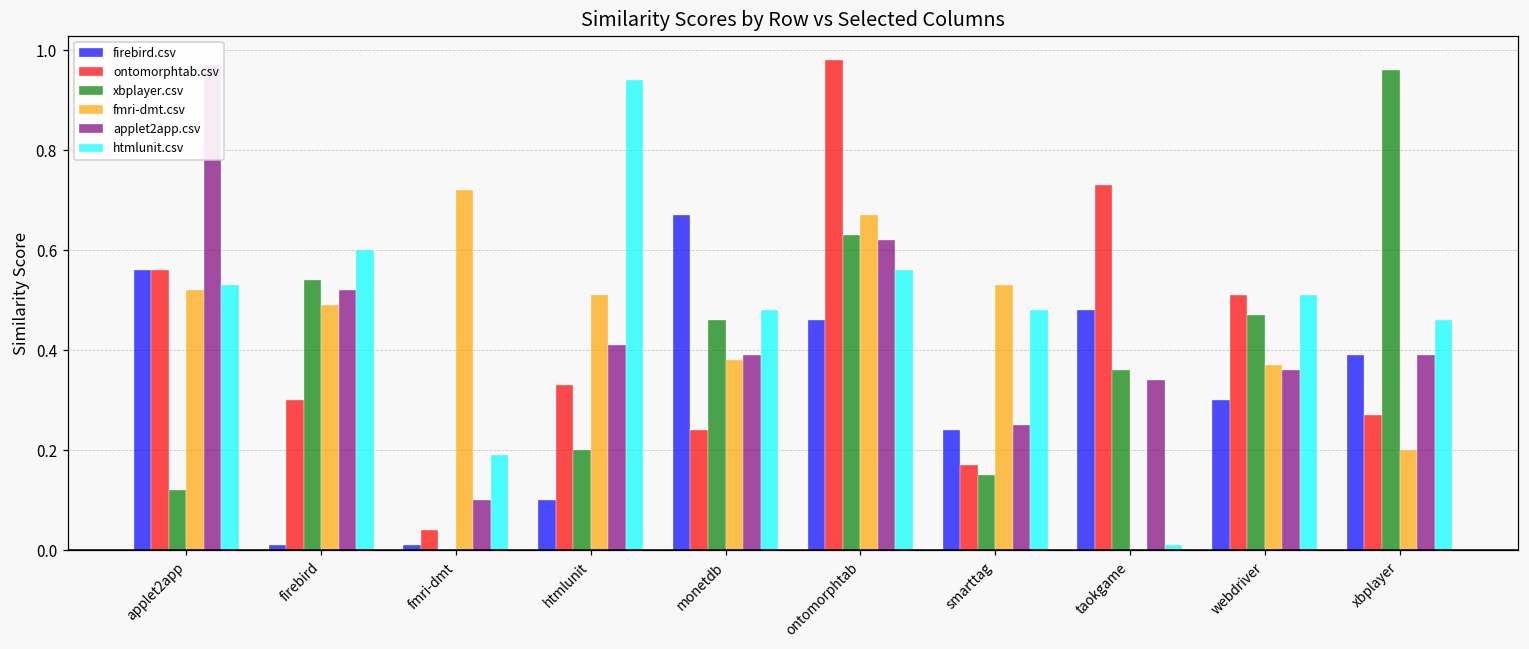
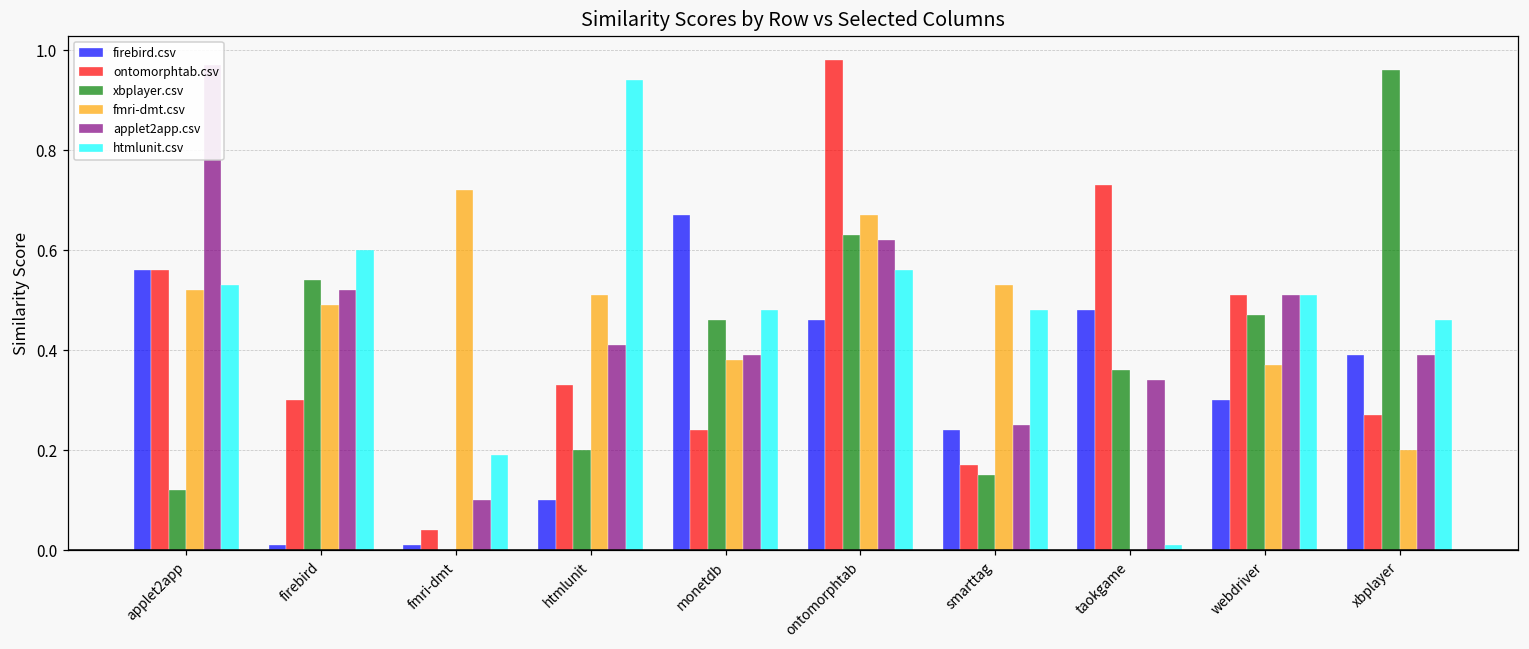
applet2app.csv, webdriver: 0.36 -> 0.51
